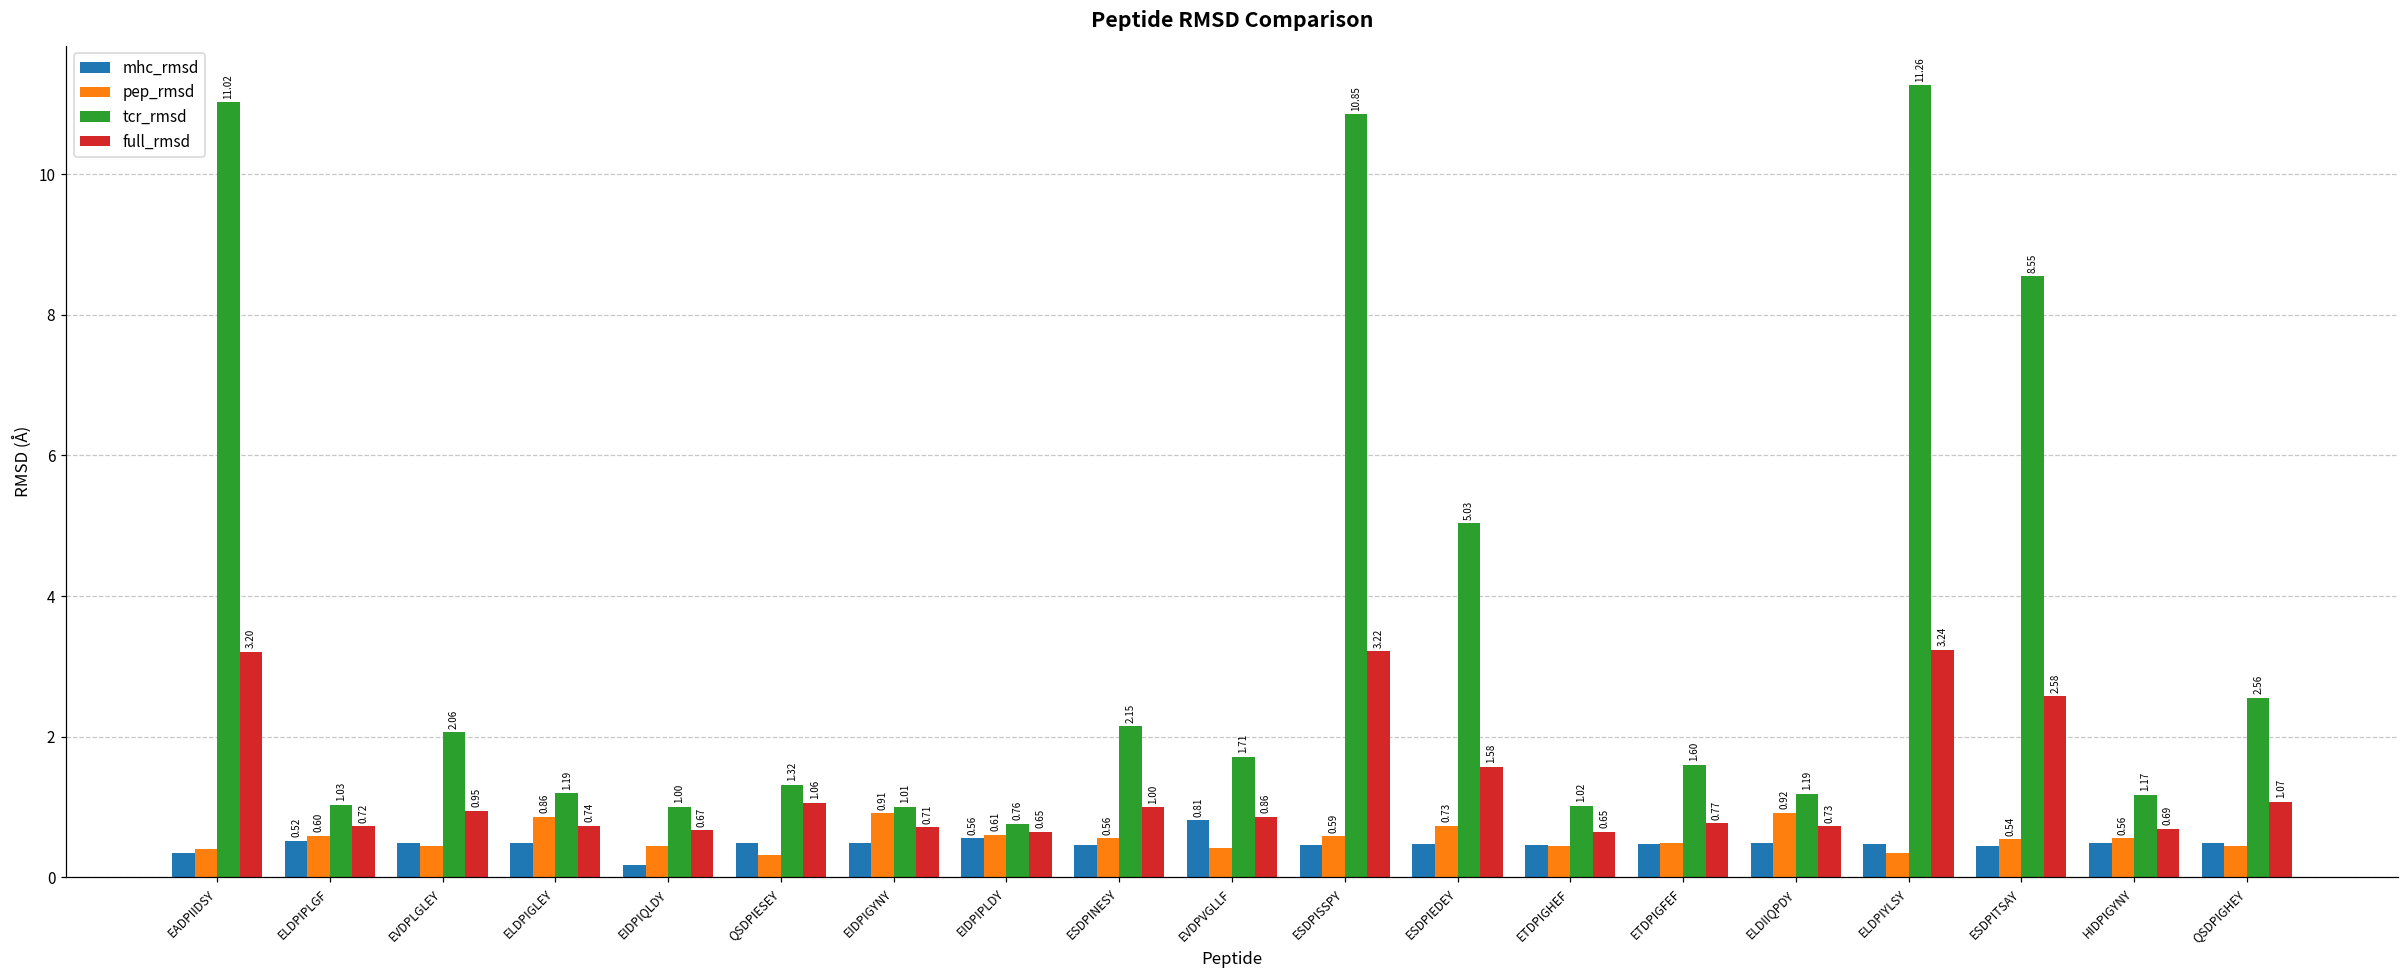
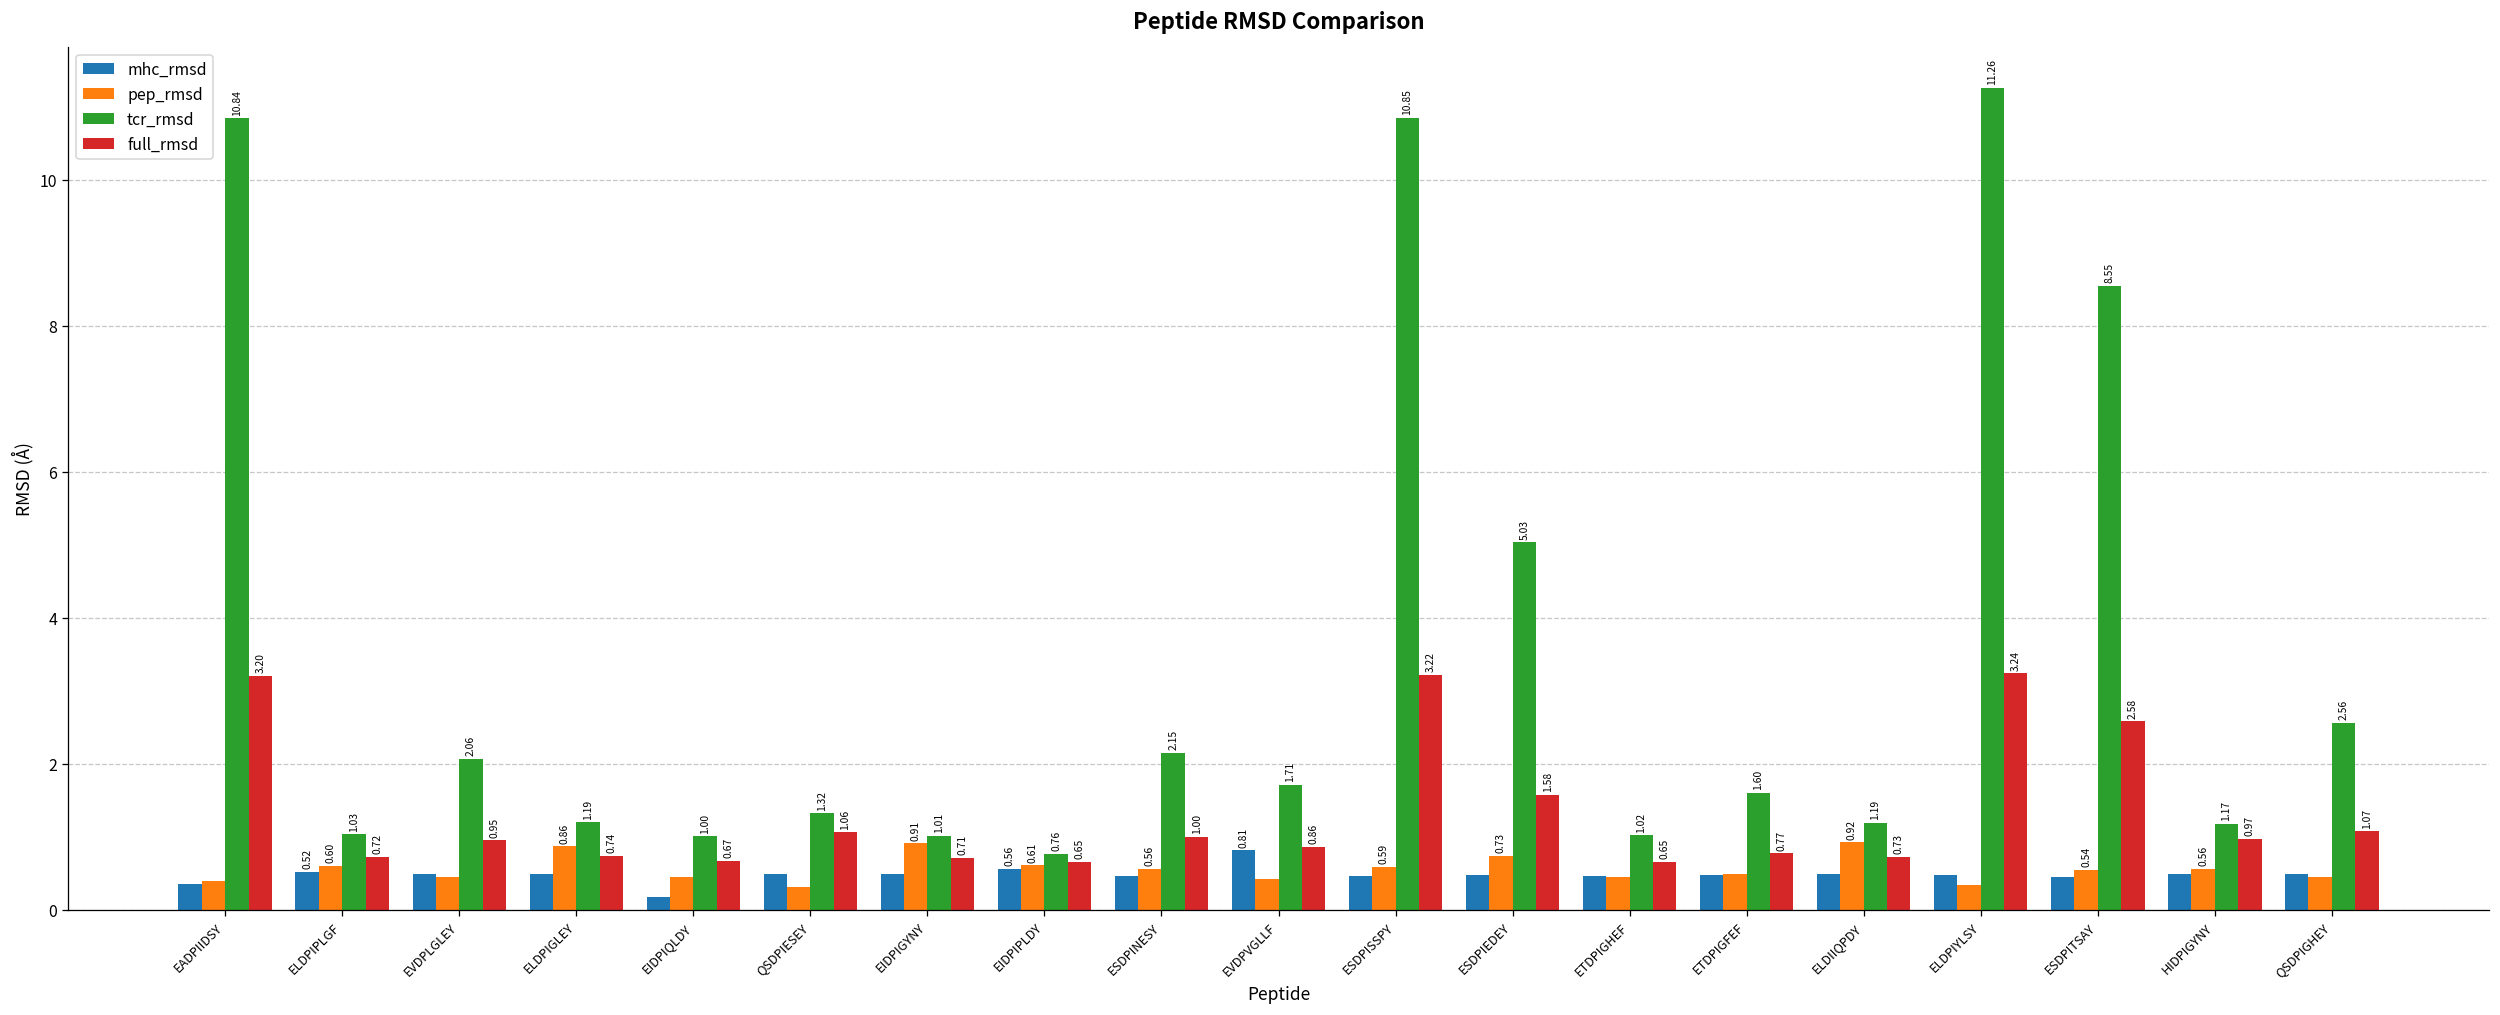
tcr_rmsd, EADPIIDSY: 11.02 -> 10.84
full_rmsd, HIDPIGYNY: 0.69 -> 0.97
